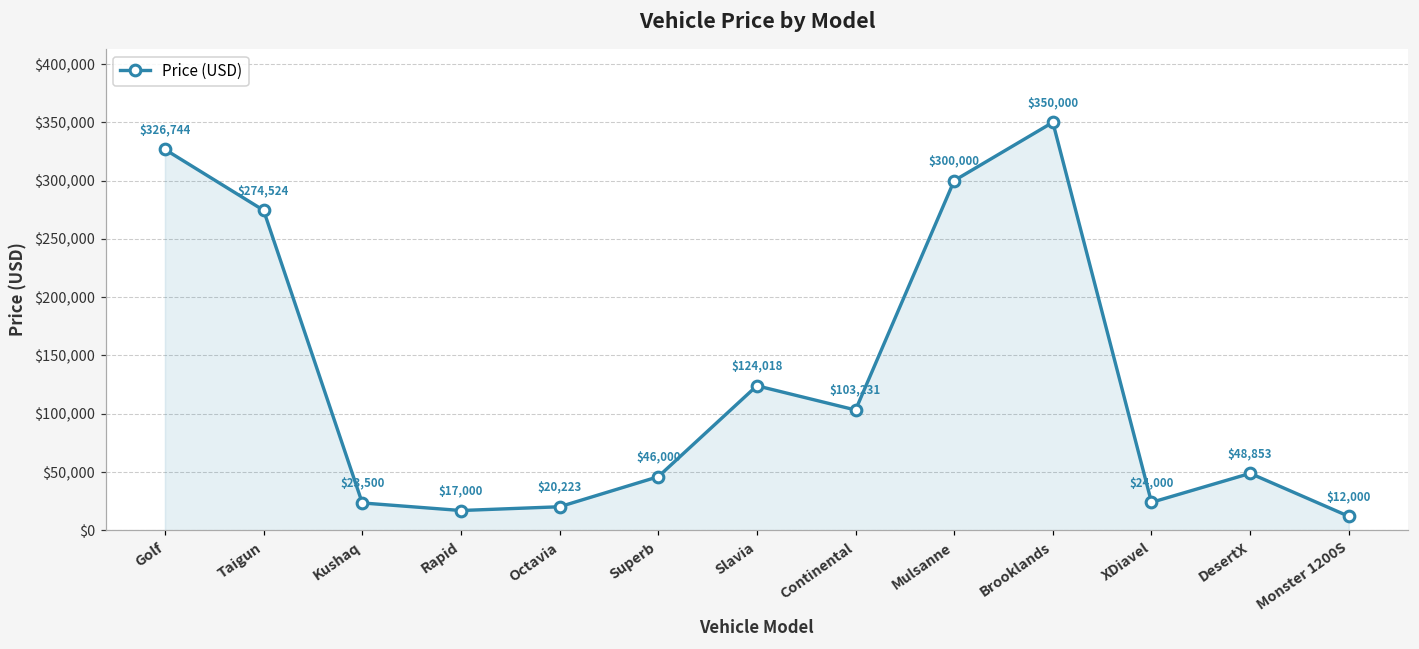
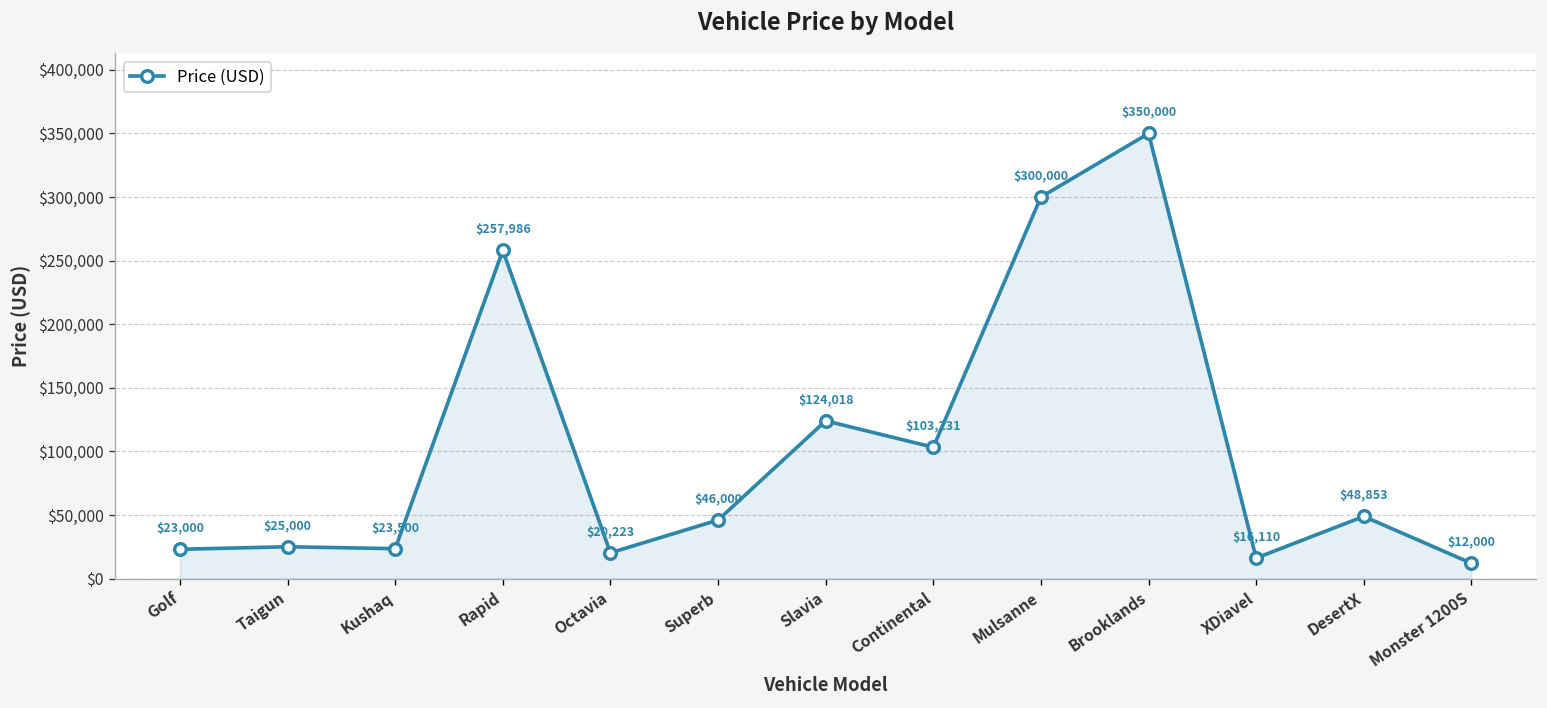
Golf: $326,744 -> $23,000
Taigun: $274,524 -> $25,000
Rapid: $17,000 -> $257,986
XDiavel: $24,000 -> $16,110
